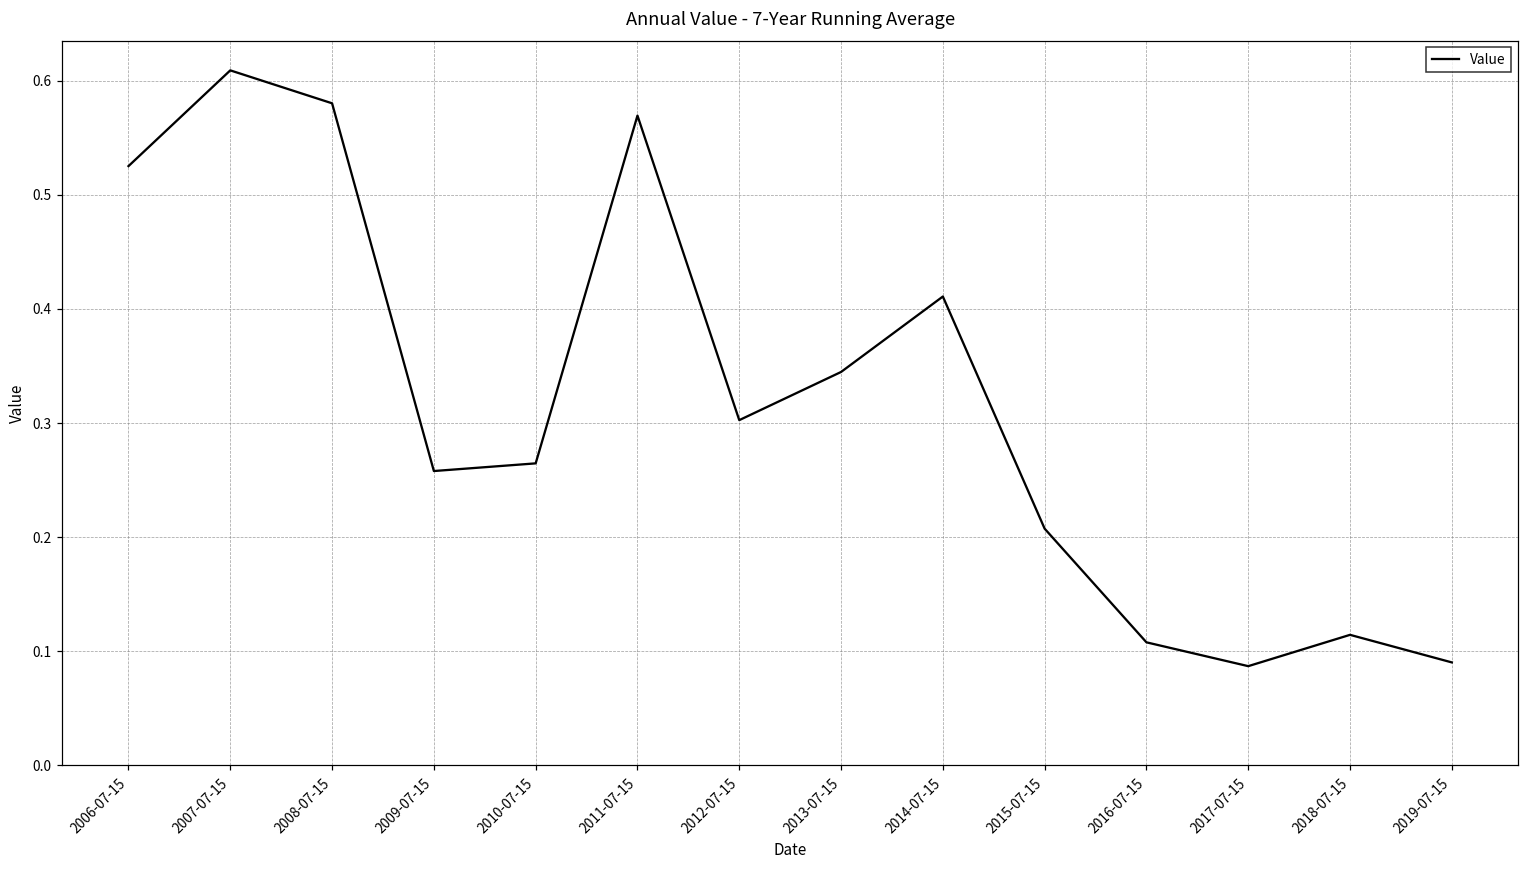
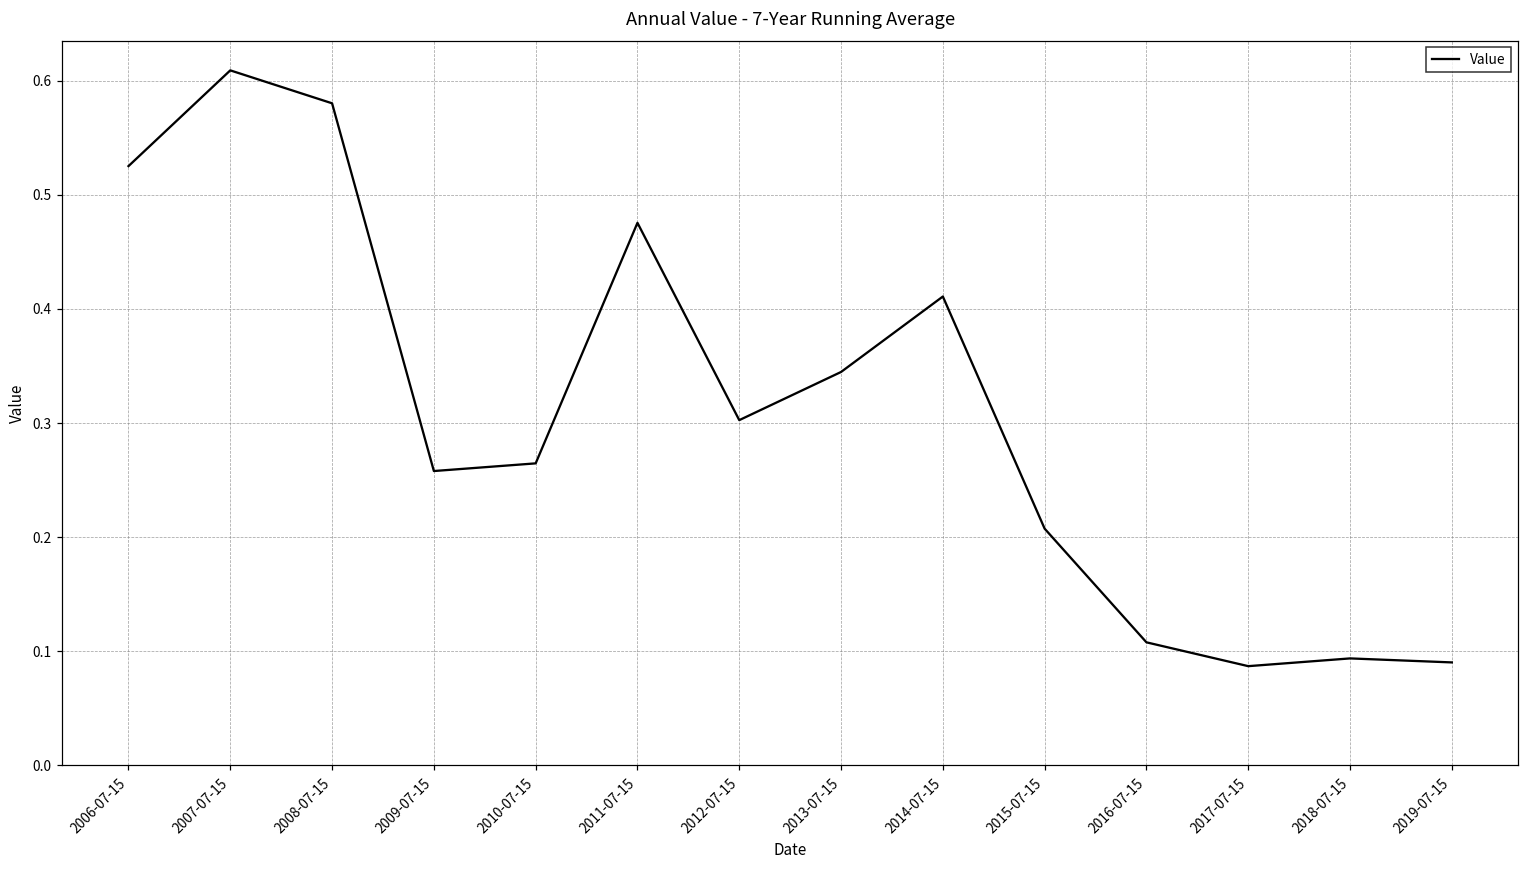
2011-07-15: 0.569 -> 0.475
2018-07-15: 0.114 -> 0.094
